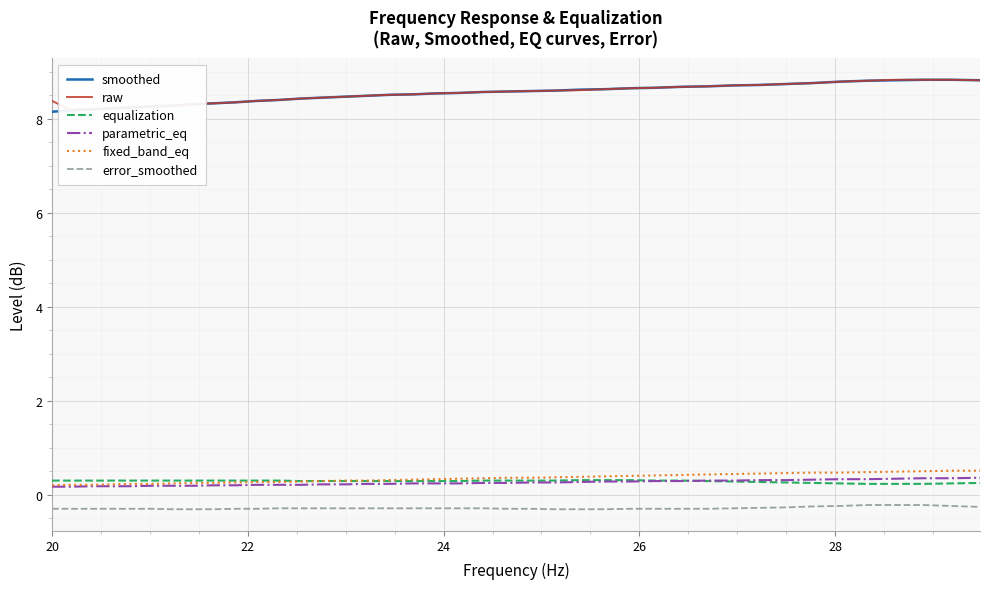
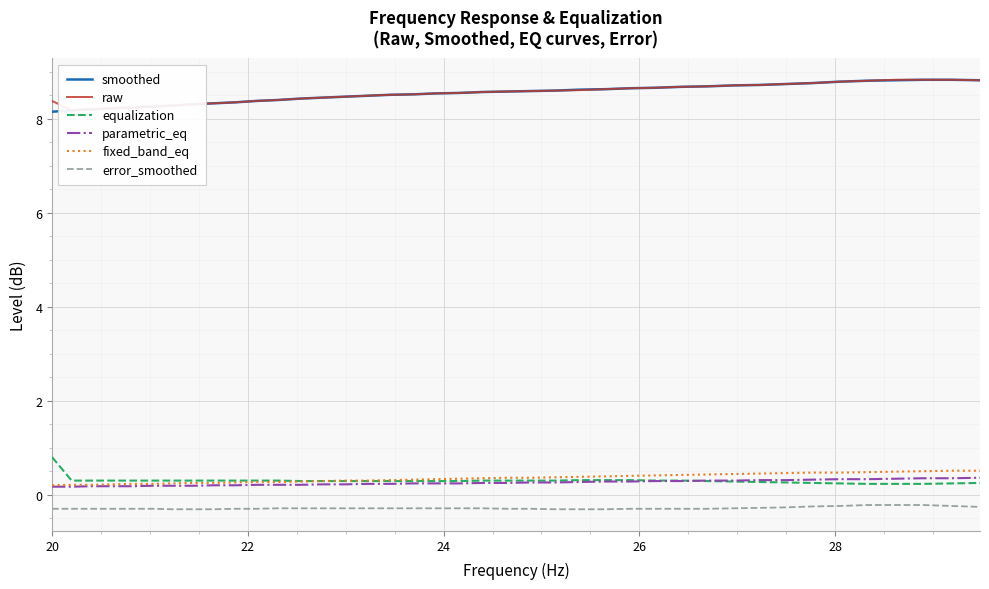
equalization, 20: 0.3 -> 0.8
